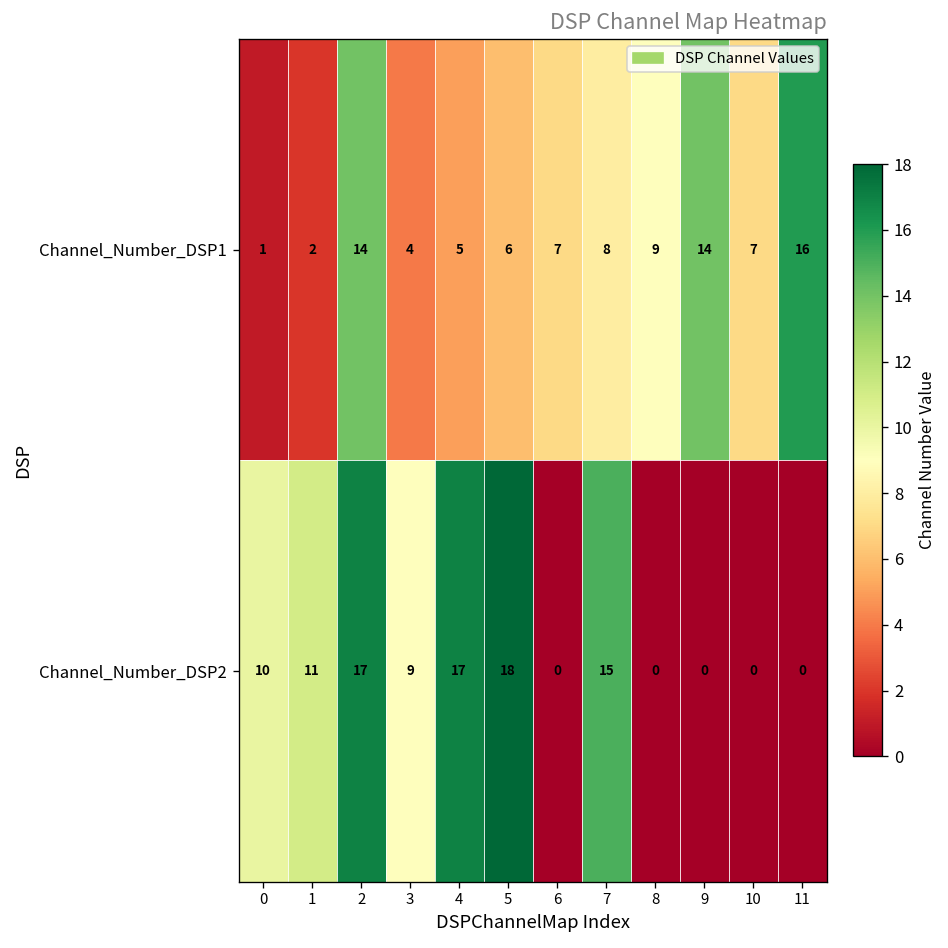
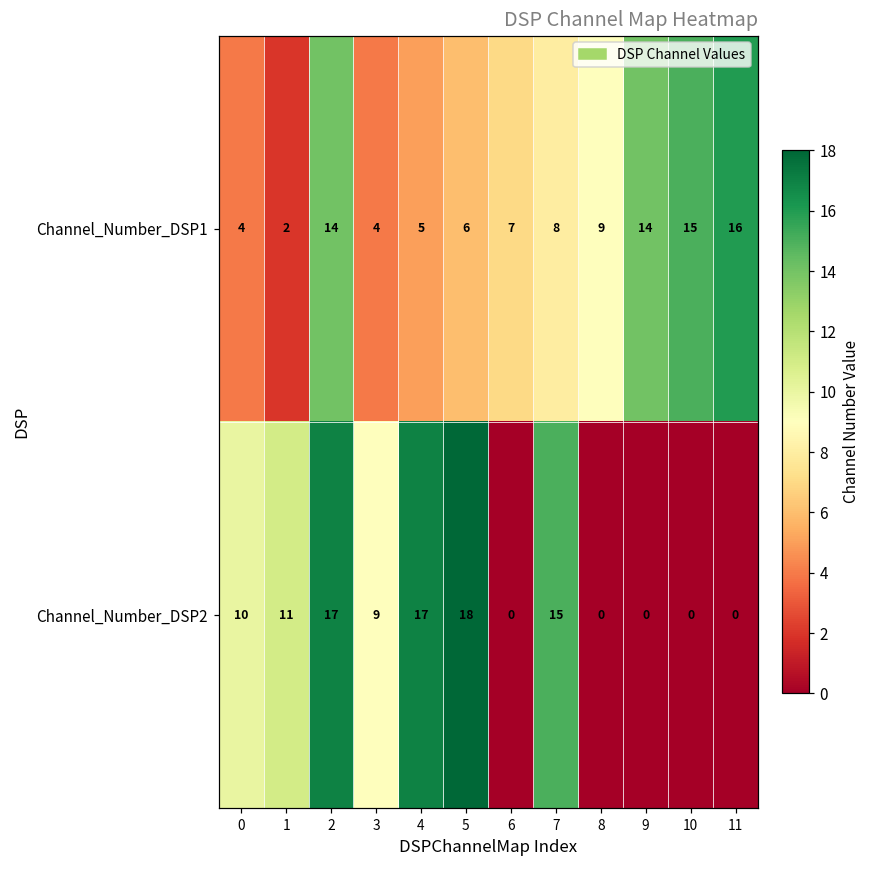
Channel_Number_DSP1, 0: 1 -> 4
Channel_Number_DSP1, 10: 7 -> 15
